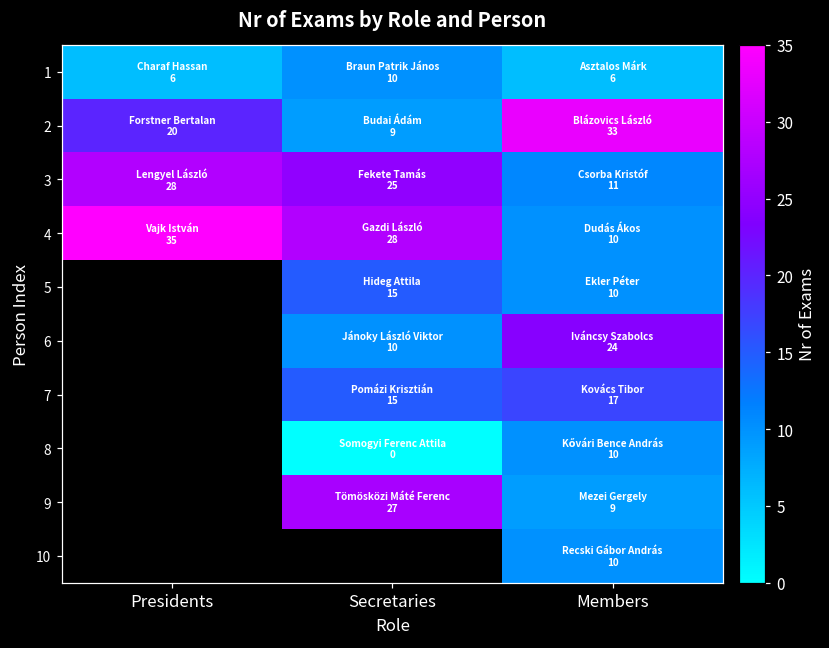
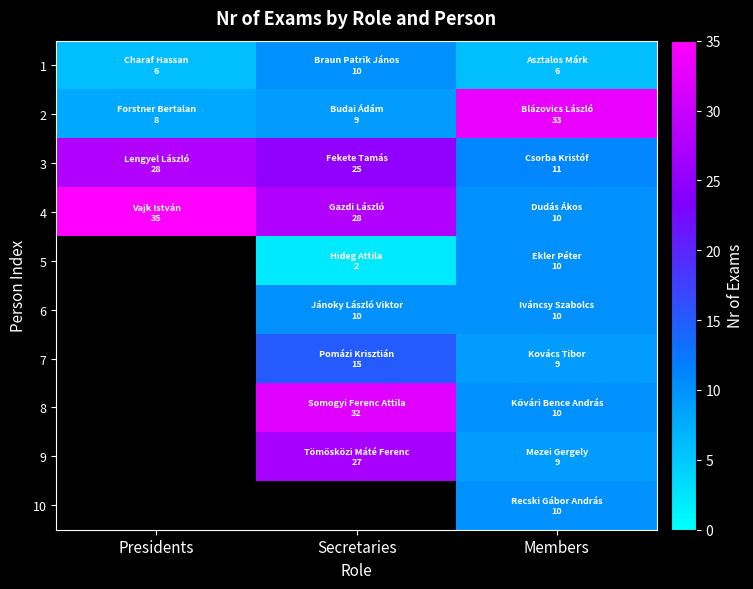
2, Presidents: 20 -> 8
5, Secretaries: 15 -> 2
6, Members: 24 -> 10
7, Members: 17 -> 9
8, Secretaries: 0 -> 32
